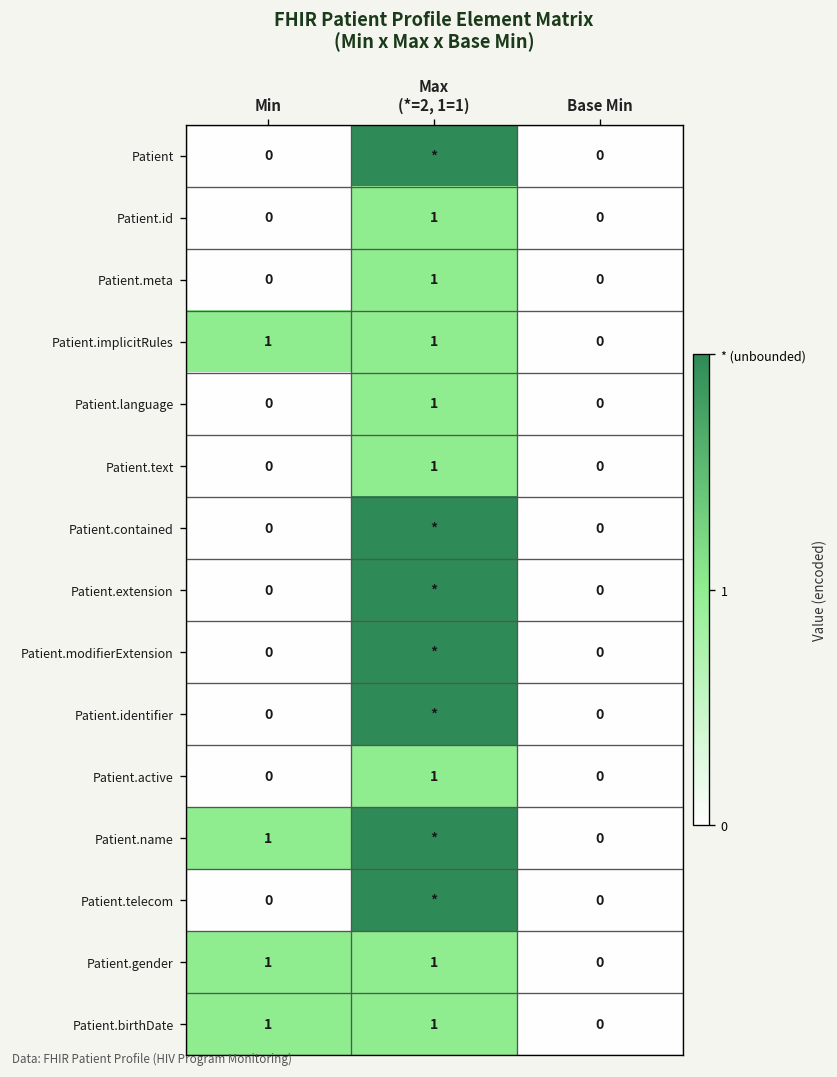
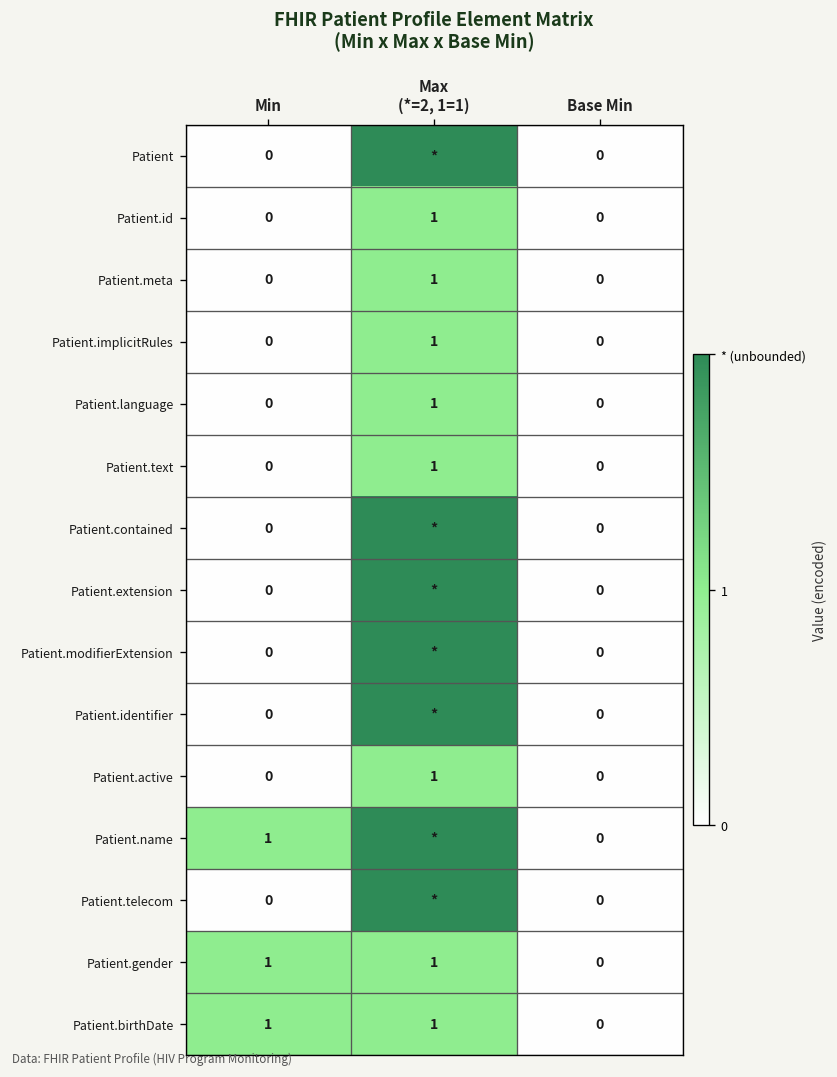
Patient.implicitRules, Min: 1 -> 0
